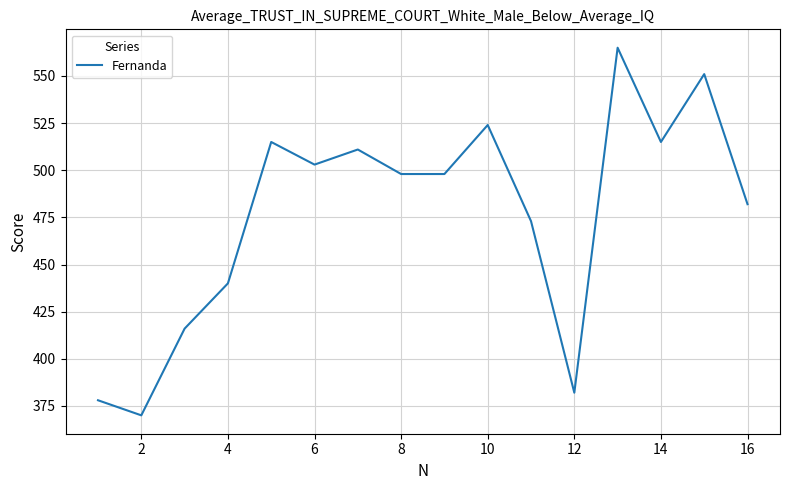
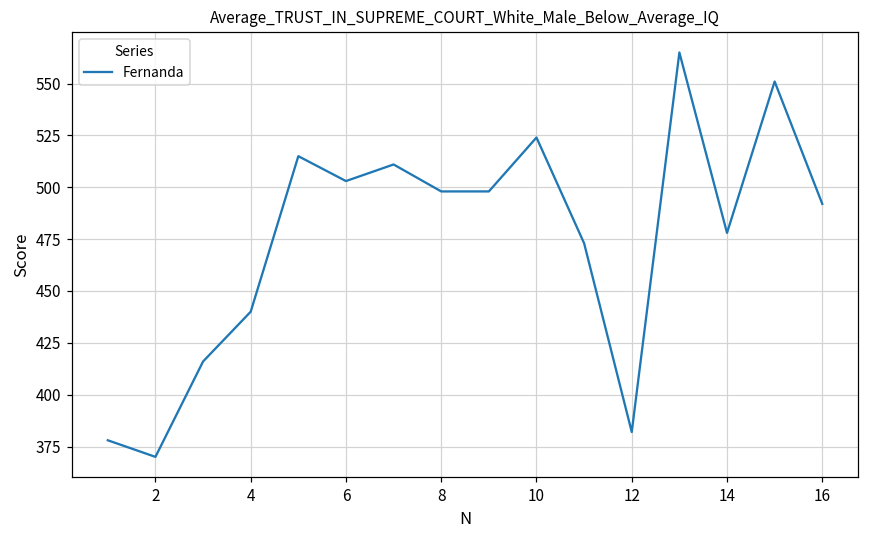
14: 515 -> 478
16: 482 -> 492
